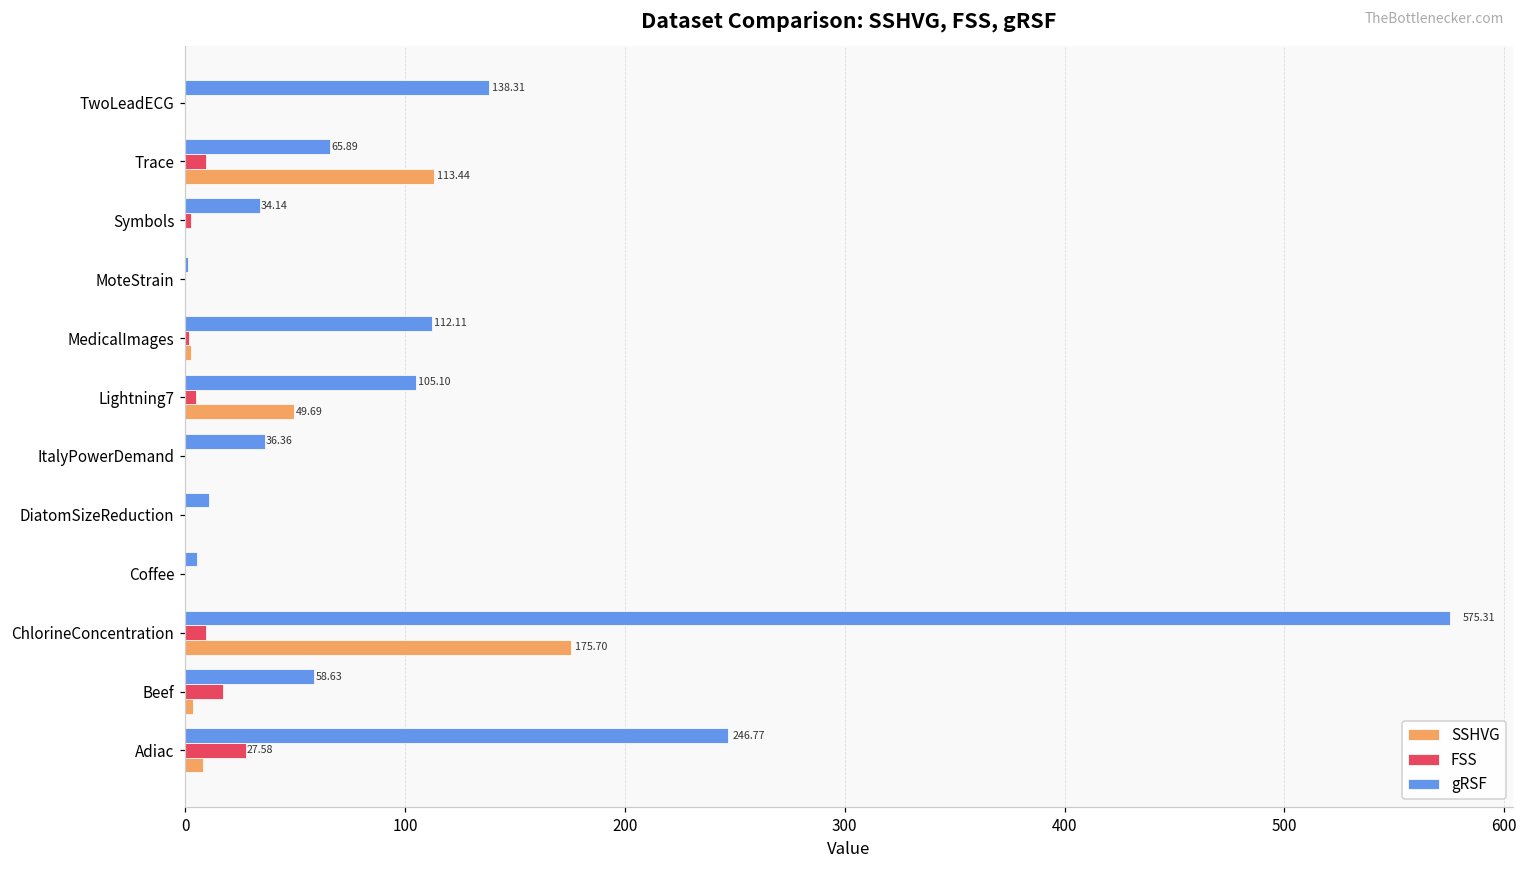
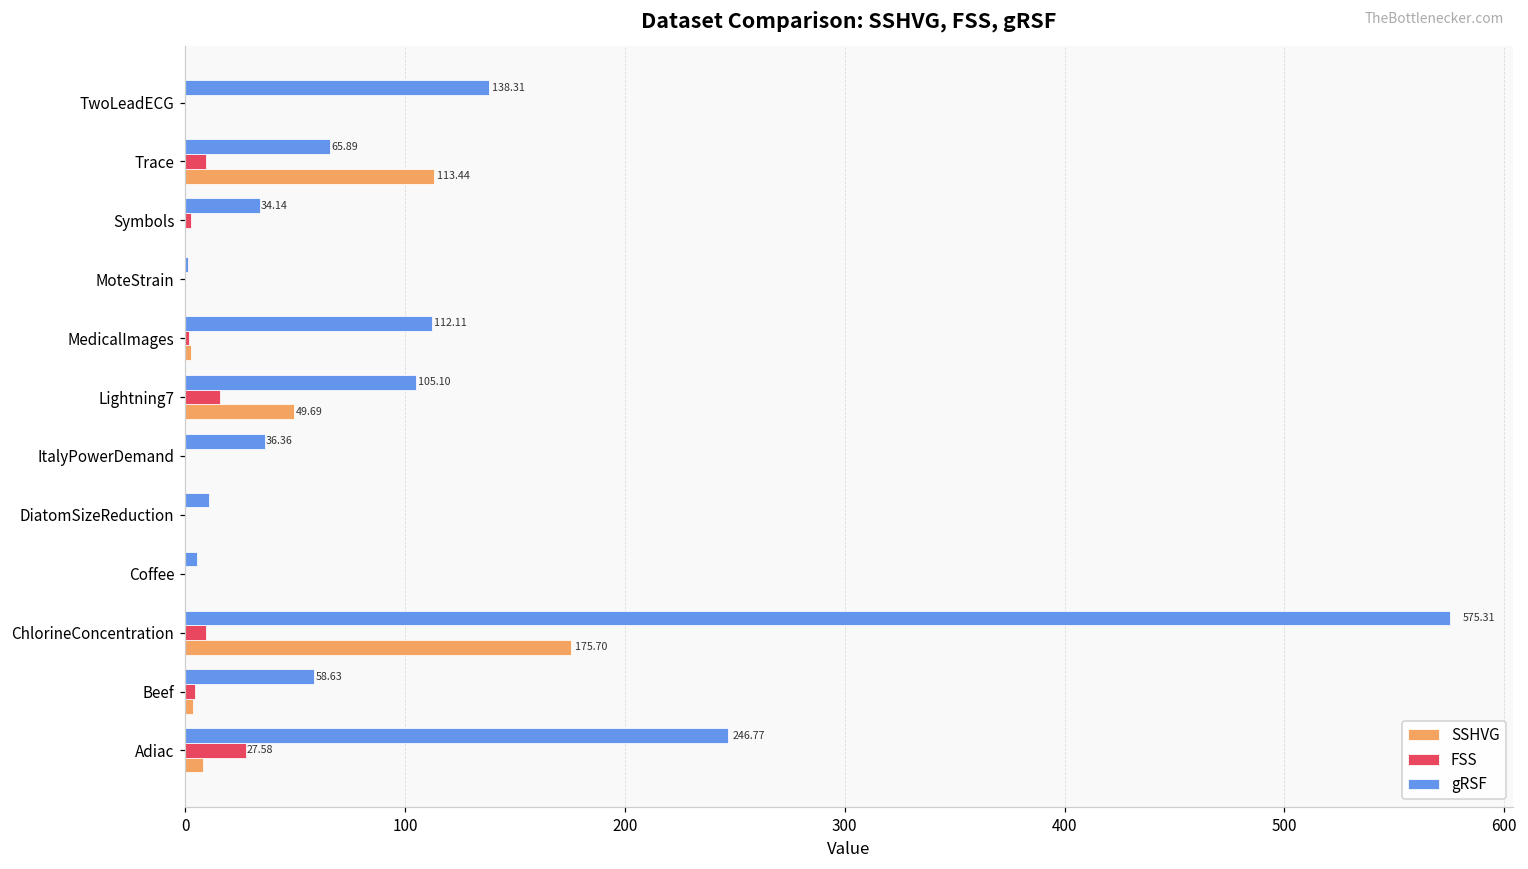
FSS, Lightning7: 5 -> 16
FSS, Beef: 17 -> 4
